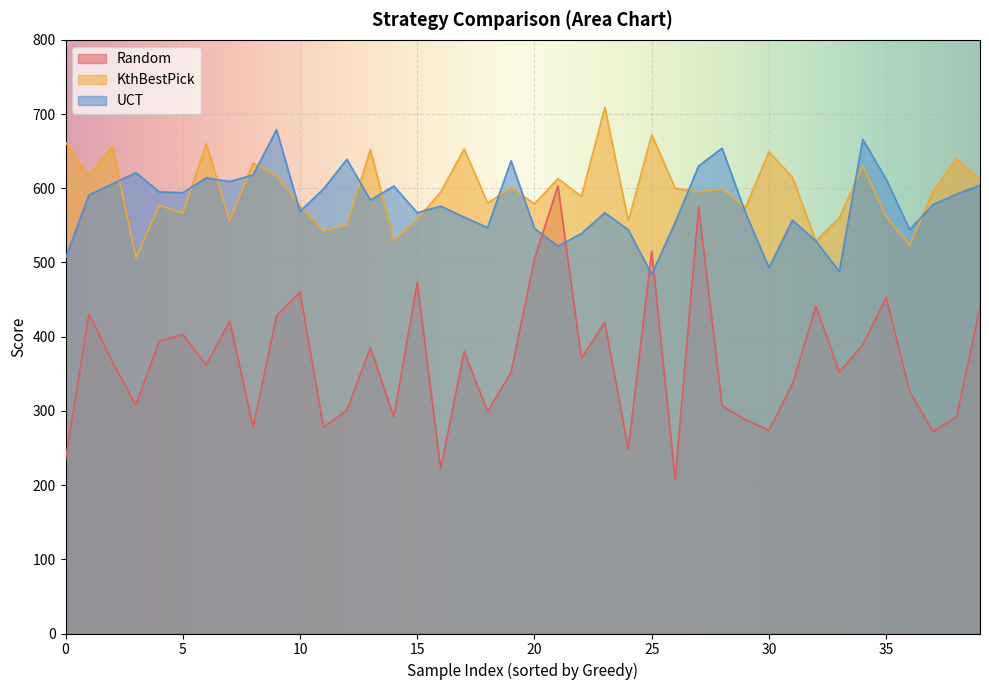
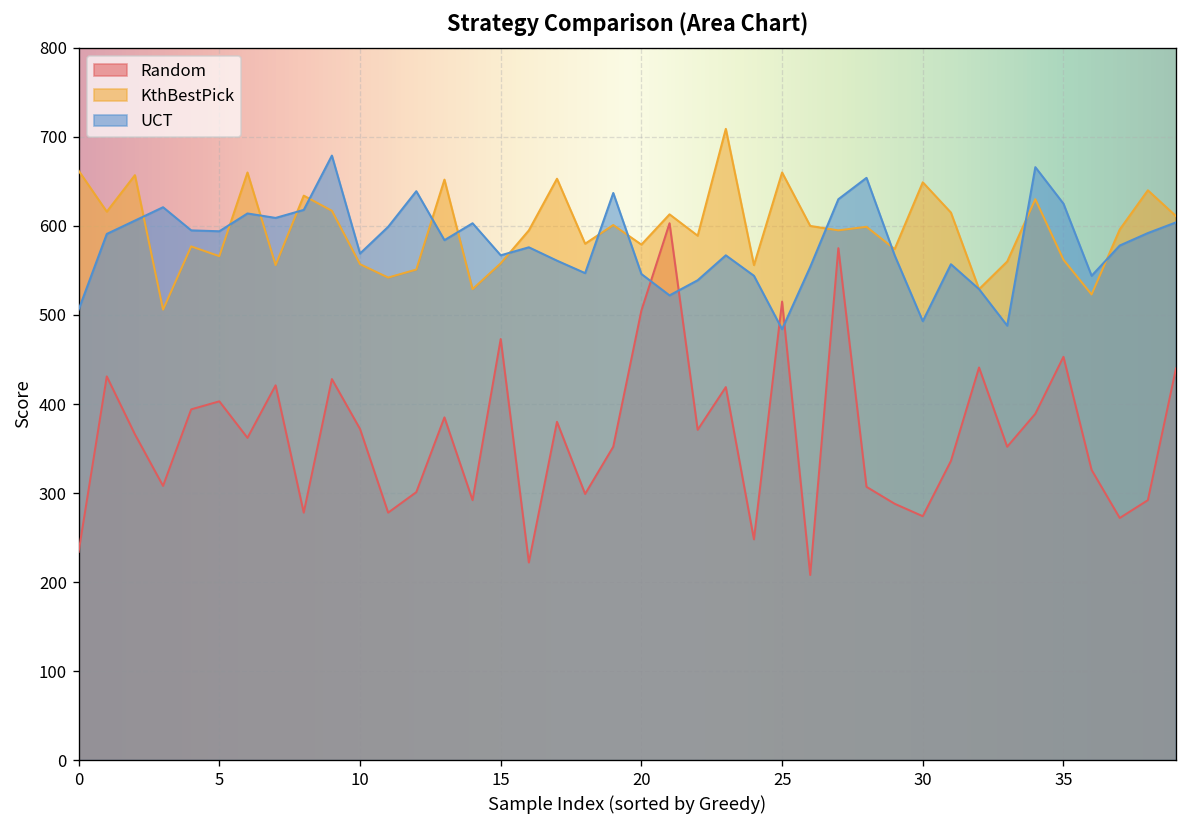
Random, 10: 460 -> 370
KthBestPick, 10: 580 -> 560
KthBestPick, 25: 670 -> 660
UCT, 35: 610 -> 630
